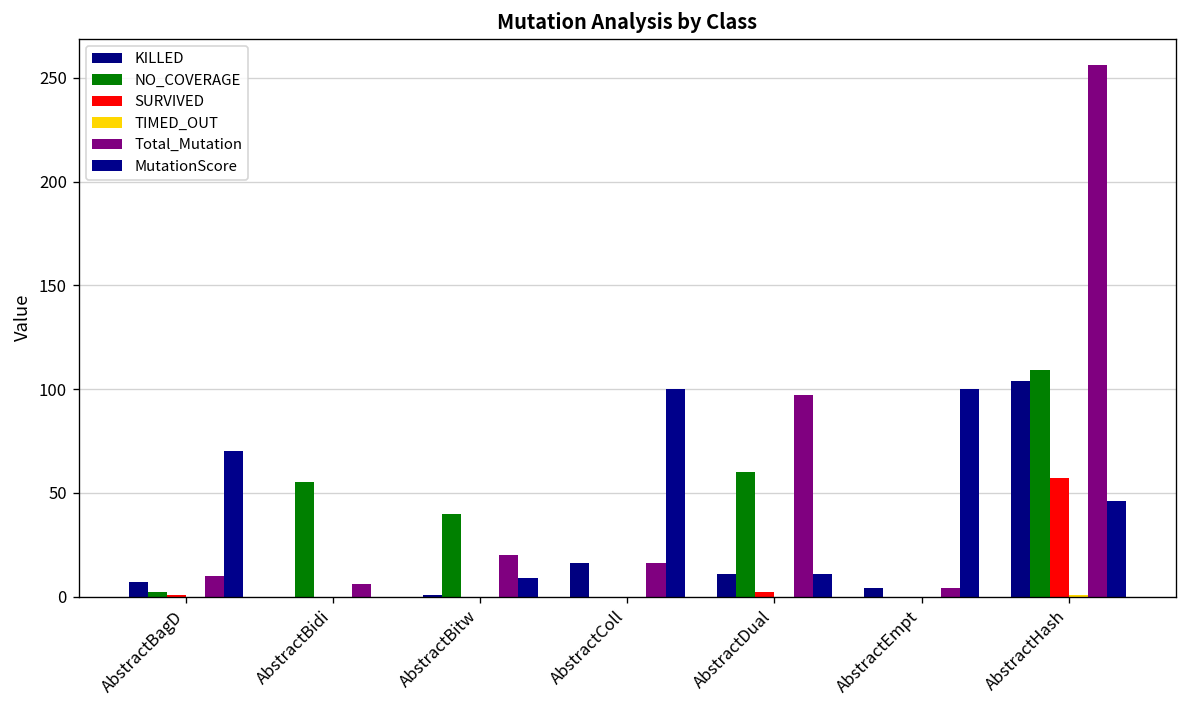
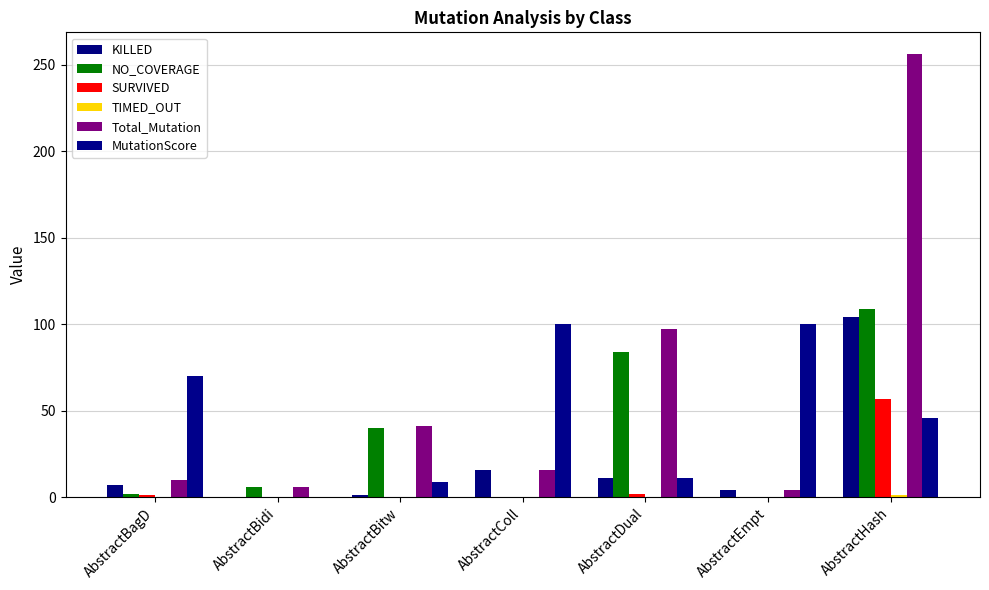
NO_COVERAGE, AbstractBidi: 55 -> 6
Total_Mutation, AbstractBitw: 20 -> 41
NO_COVERAGE, AbstractDual: 60 -> 84
